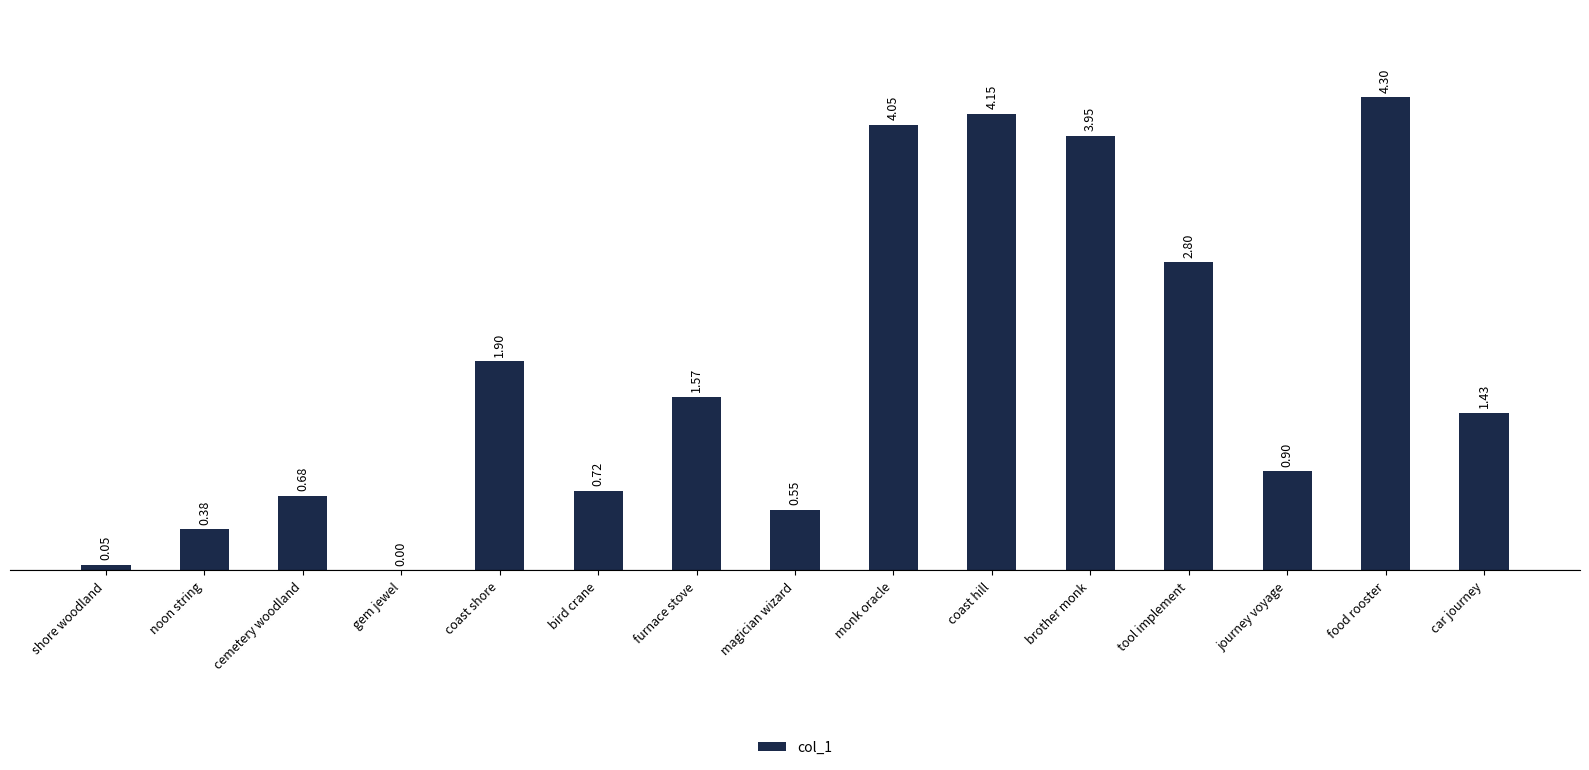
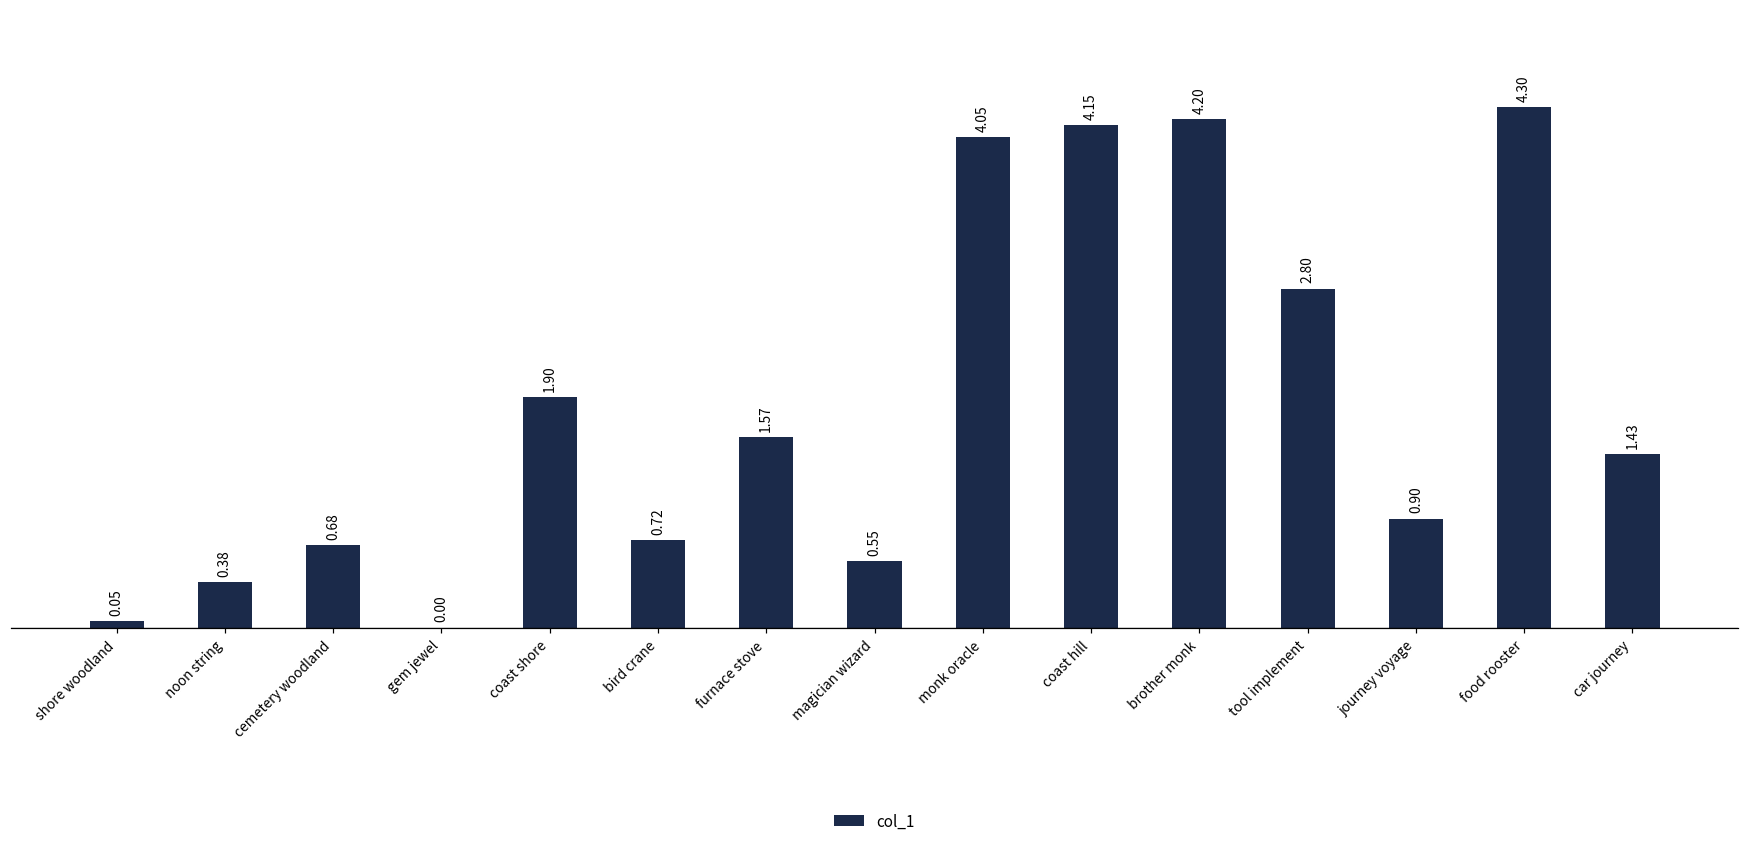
brother monk: 3.95 -> 4.20
